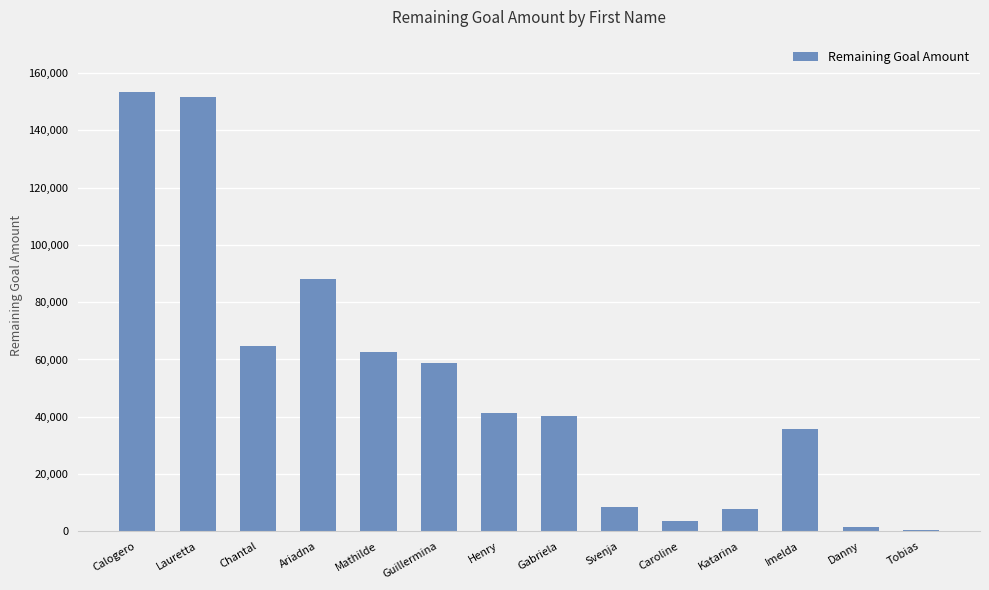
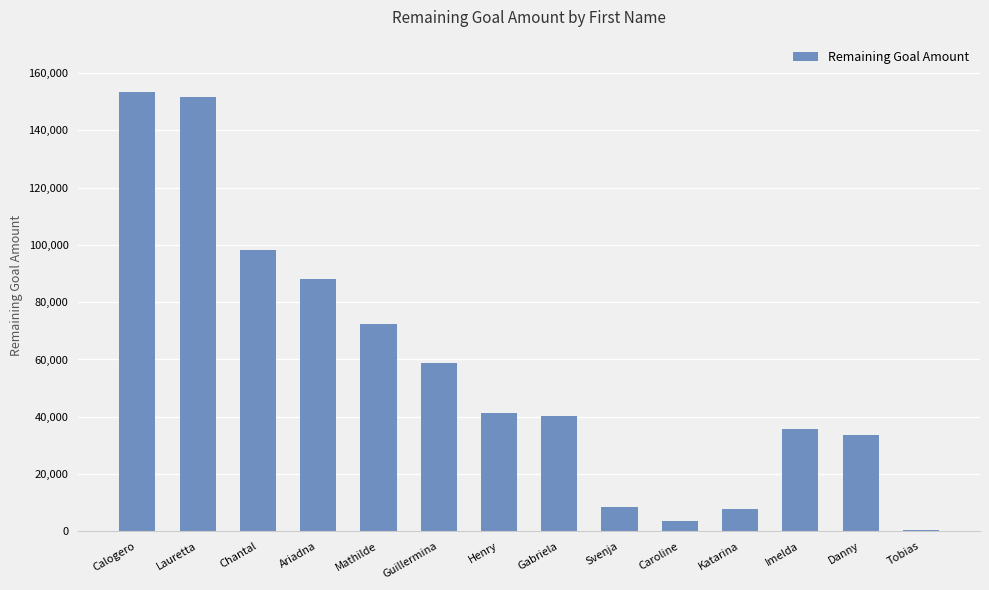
Chantal: 65,000 -> 98,000
Mathilde: 63,000 -> 72,000
Danny: 2,000 -> 34,000
